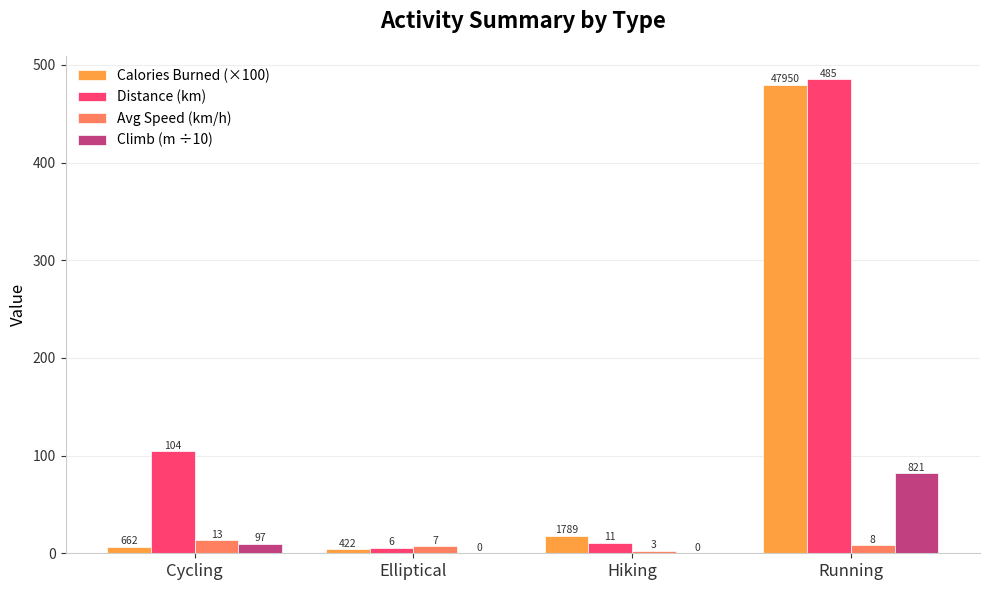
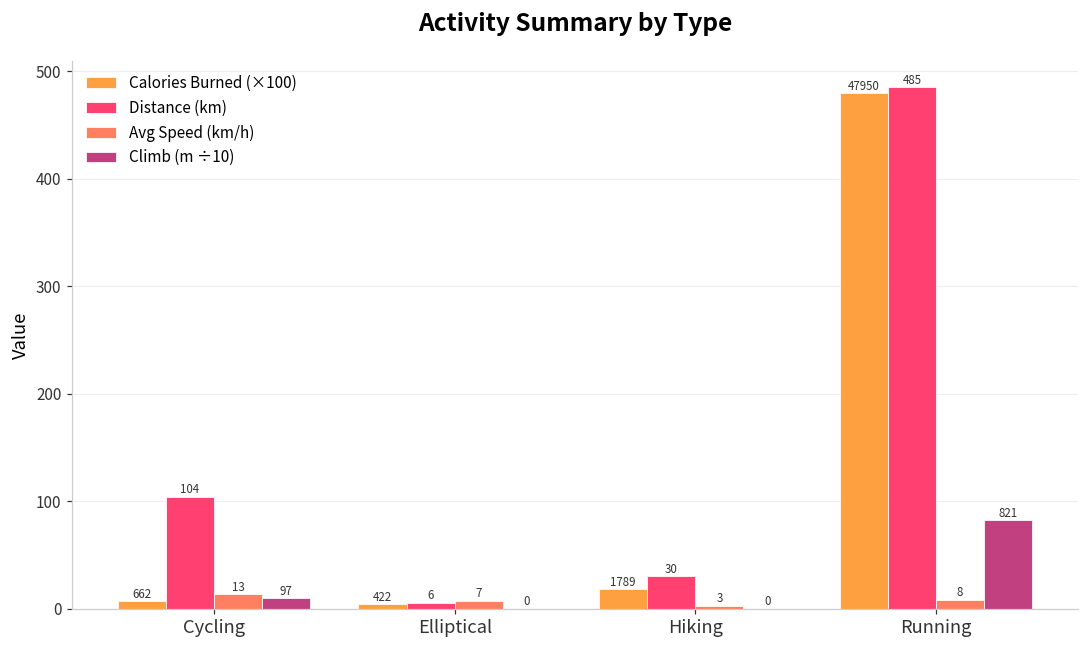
Distance (km), Hiking: 11 -> 30
